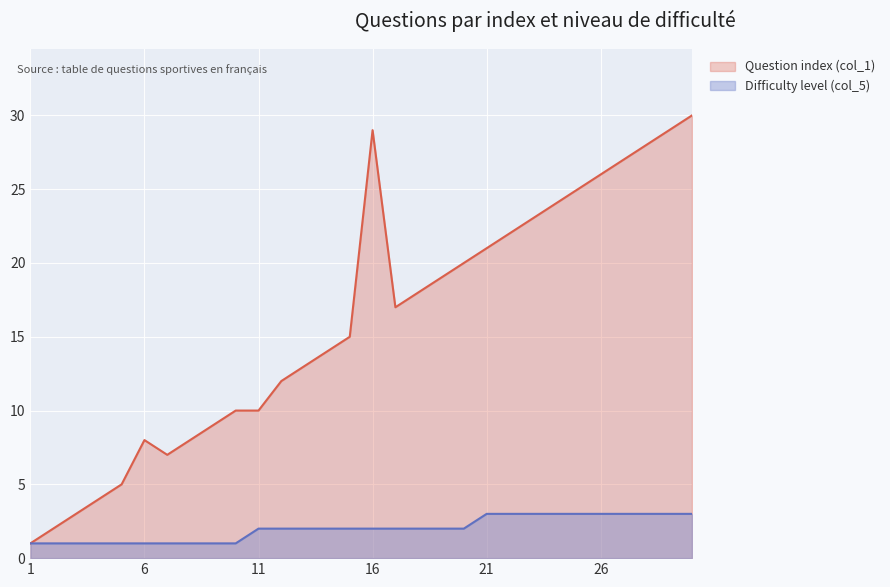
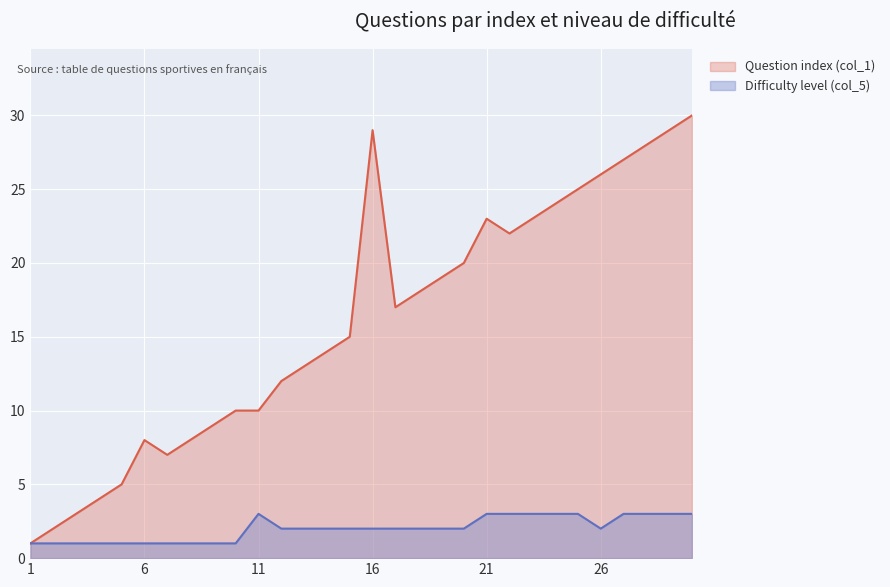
Difficulty level (col_5), 11: 2 -> 3
Question index (col_1), 21: 21 -> 23
Difficulty level (col_5), 26: 3 -> 2
